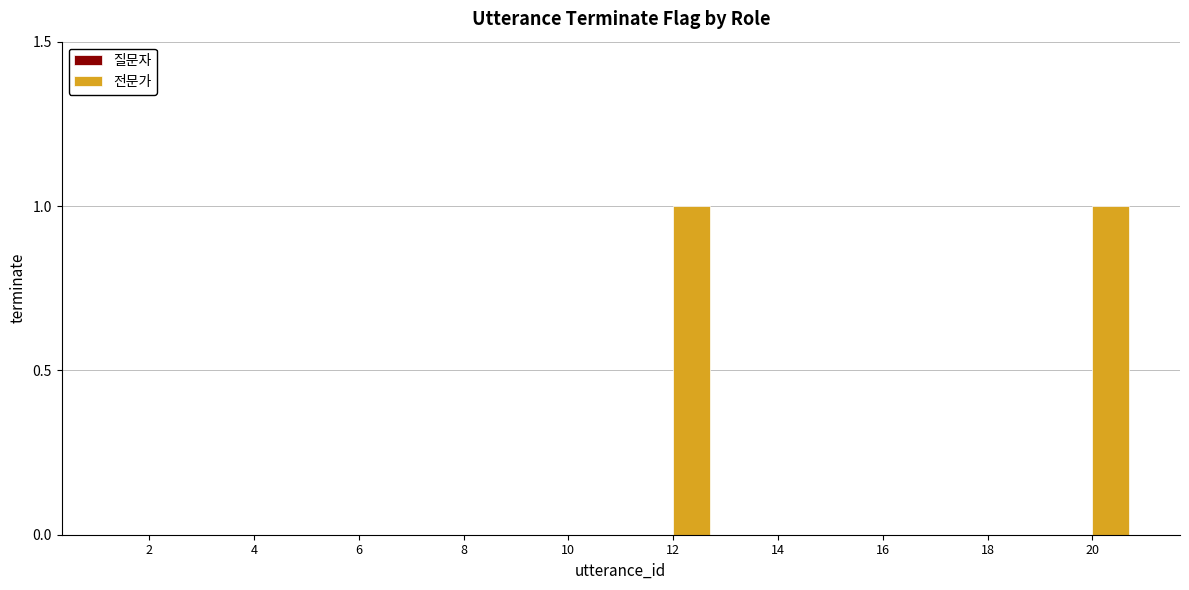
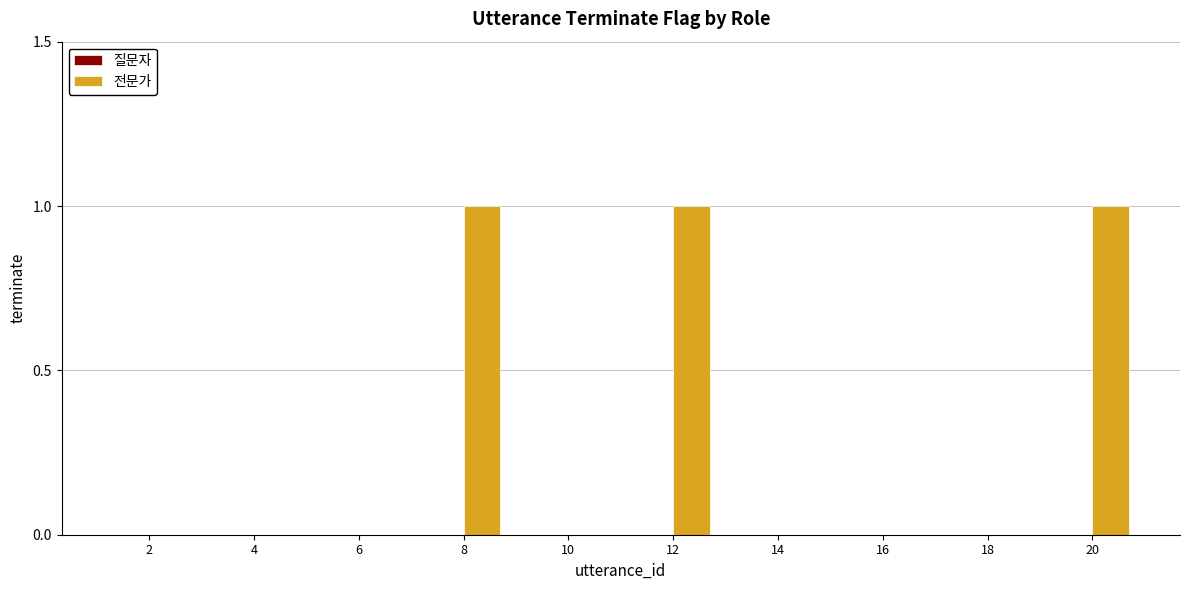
전문가, 8: 0 -> 1
